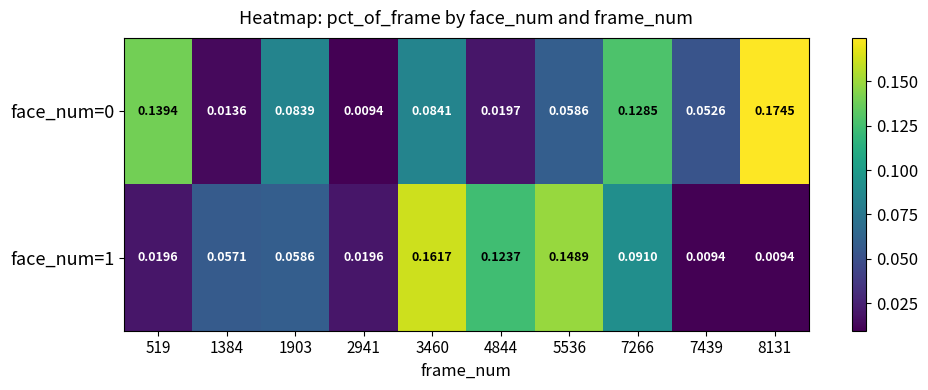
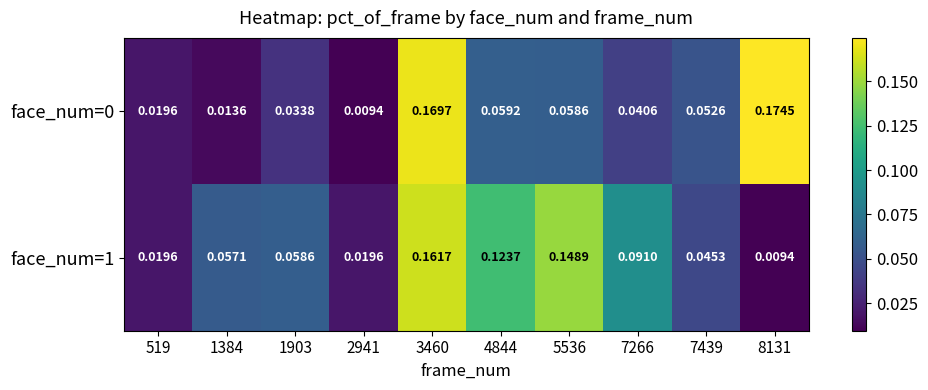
face_num=0, 519: 0.1394 -> 0.0196
face_num=0, 1903: 0.0839 -> 0.0338
face_num=0, 3460: 0.0841 -> 0.1697
face_num=0, 4844: 0.0197 -> 0.0592
face_num=0, 7266: 0.1285 -> 0.0406
face_num=1, 7439: 0.0094 -> 0.0453
